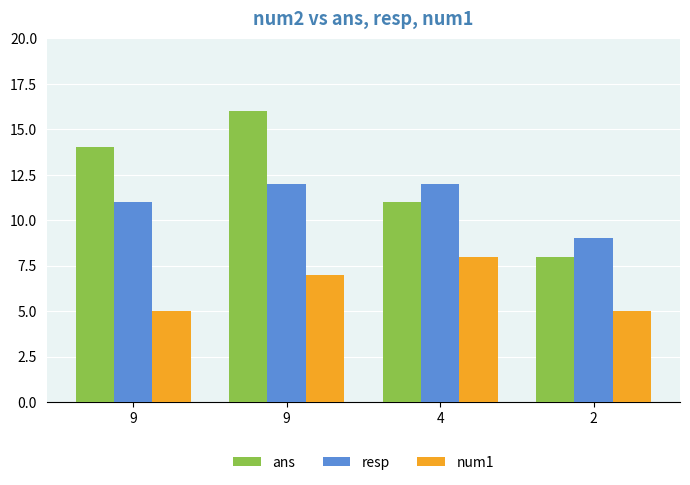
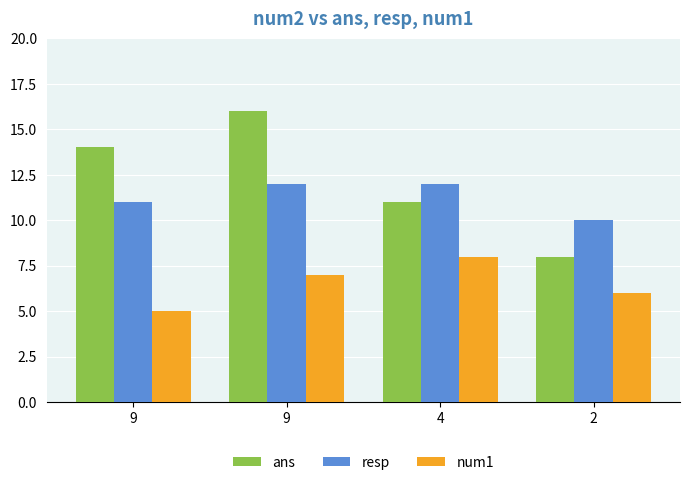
resp, 2: 9 -> 10
num1, 2: 5 -> 6
